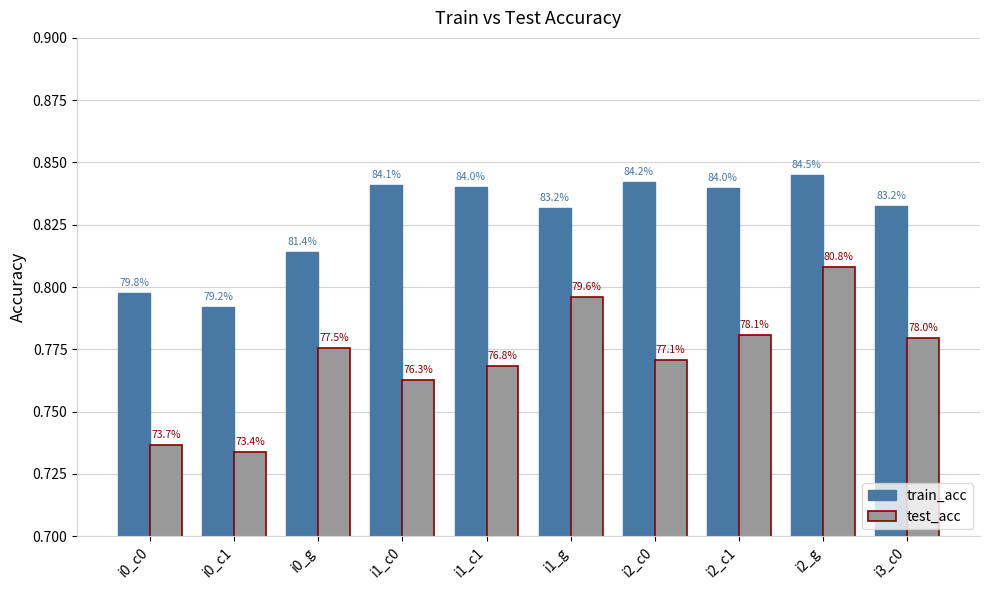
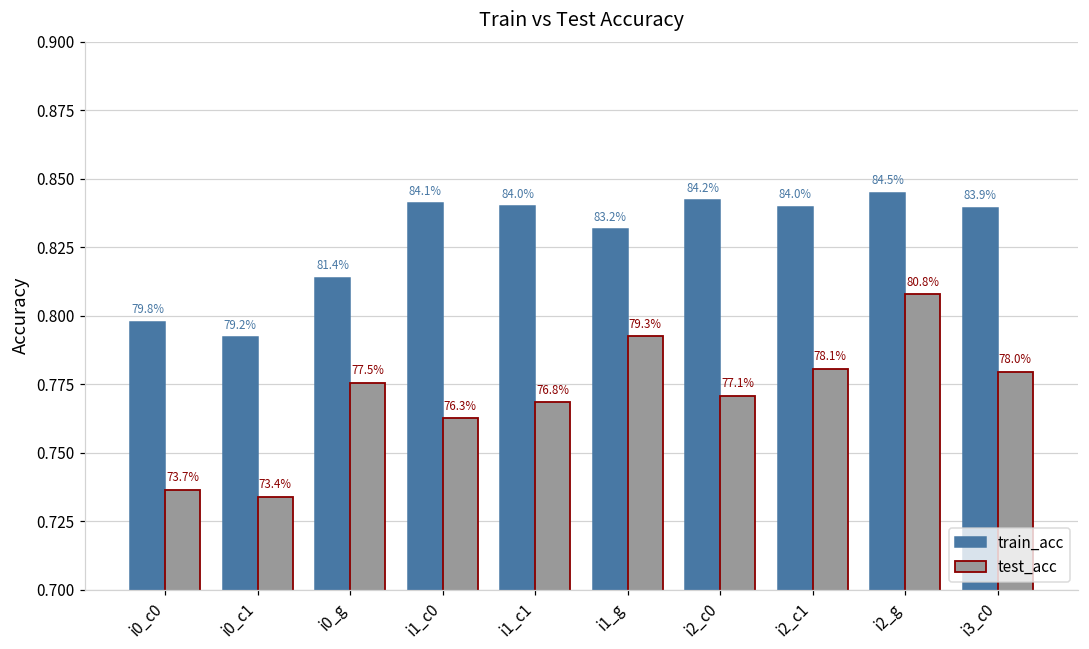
test_acc, i1_g: 79.6% -> 79.3%
train_acc, i3_c0: 83.2% -> 83.9%
